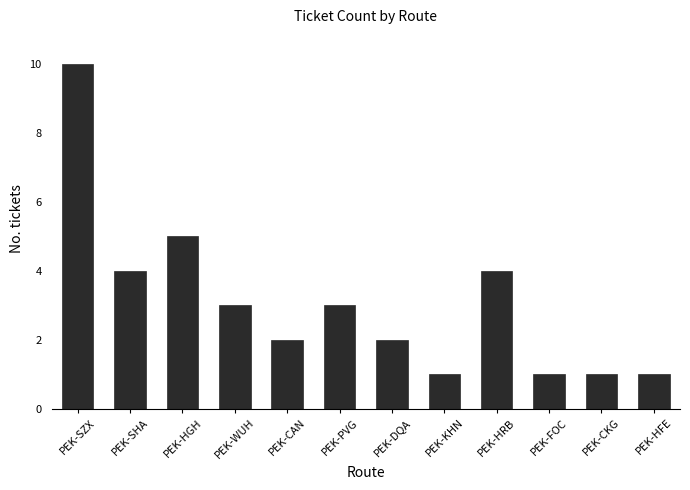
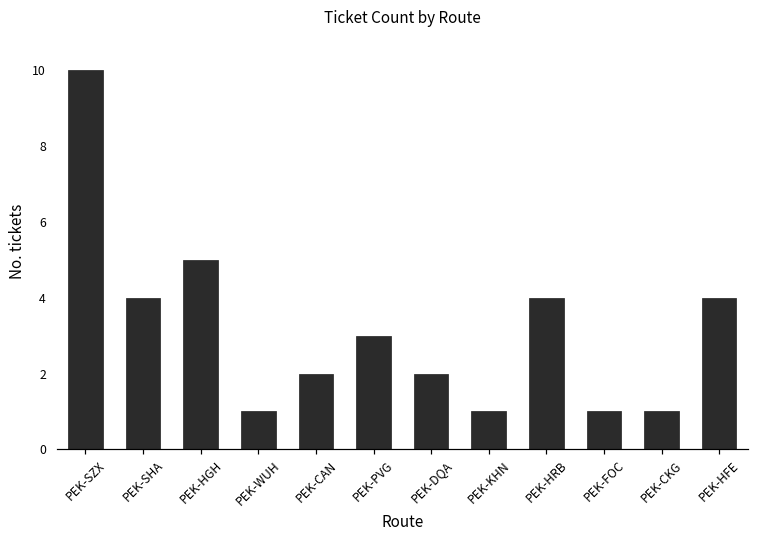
PEK-WUH: 3 -> 1
PEK-HFE: 1 -> 4
